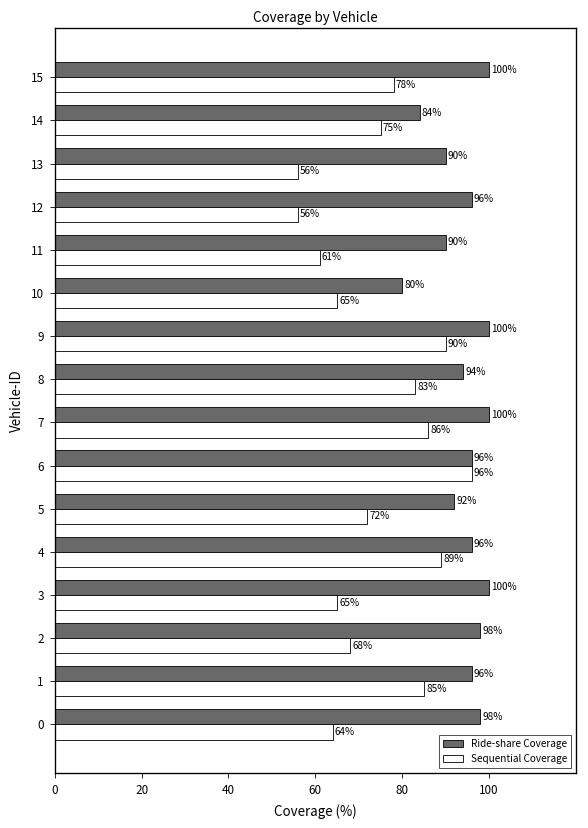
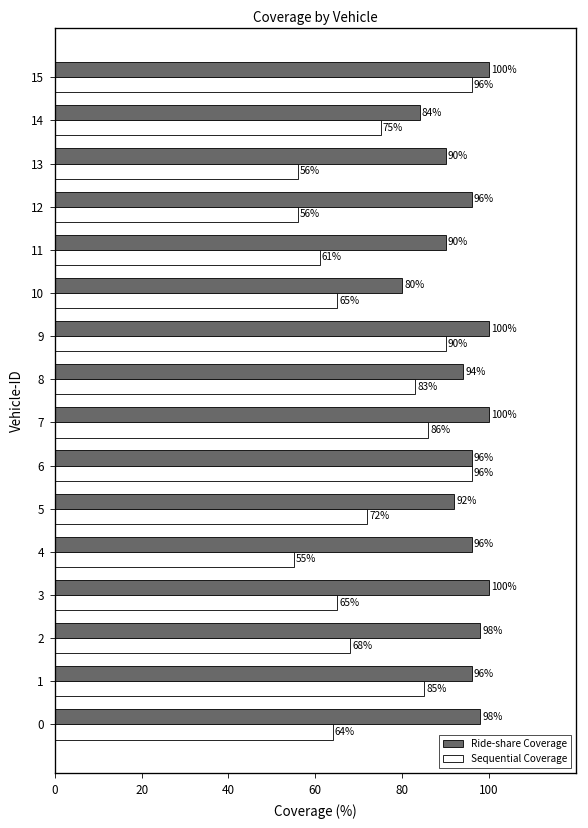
Sequential Coverage, 15: 78% -> 96%
Sequential Coverage, 4: 89% -> 55%
